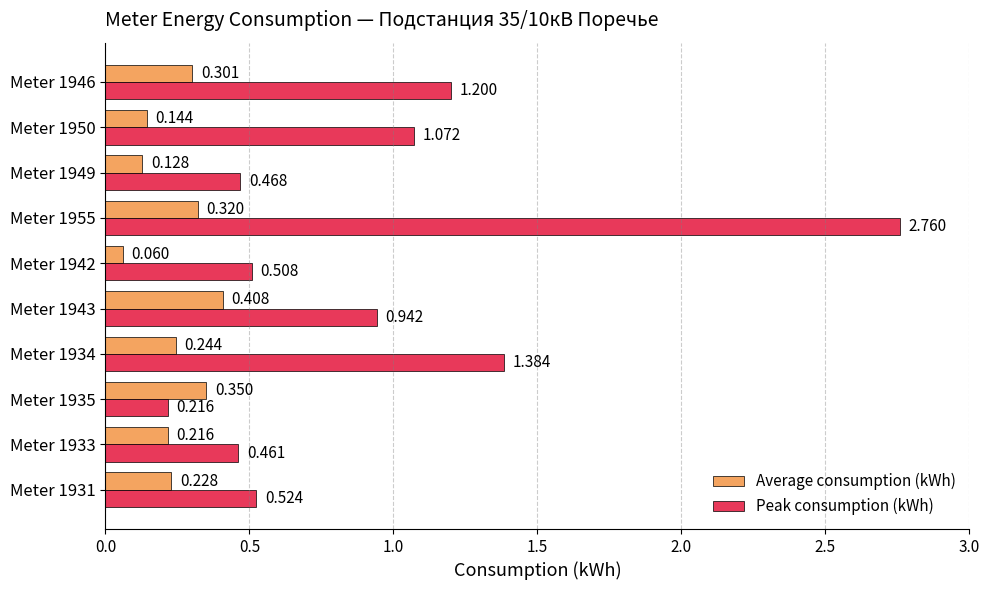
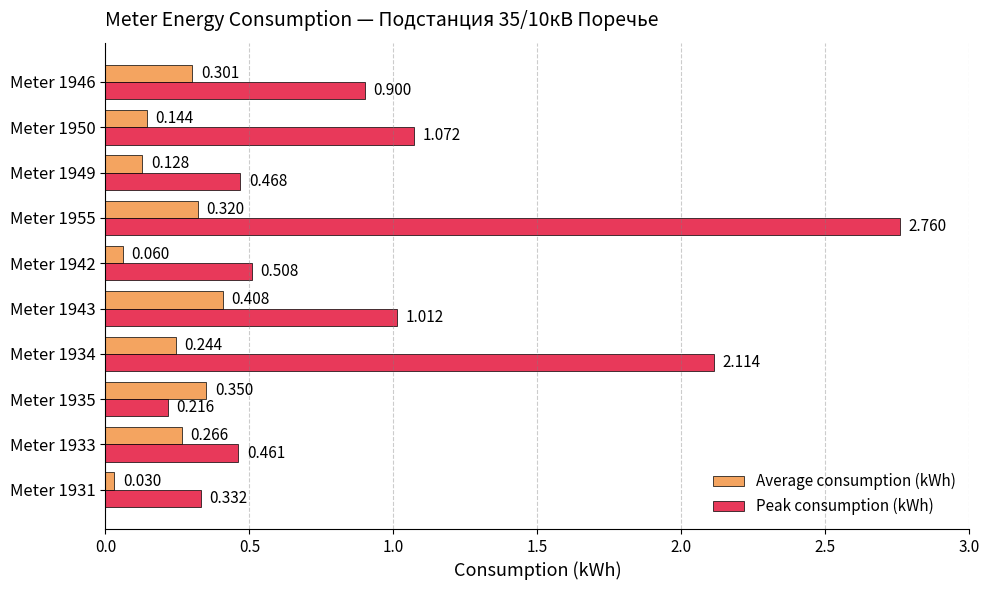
Peak consumption (kWh), Meter 1946: 1.200 -> 0.900
Peak consumption (kWh), Meter 1943: 0.942 -> 1.012
Peak consumption (kWh), Meter 1934: 1.384 -> 2.114
Average consumption (kWh), Meter 1933: 0.216 -> 0.266
Average consumption (kWh), Meter 1931: 0.228 -> 0.030
Peak consumption (kWh), Meter 1931: 0.524 -> 0.332
